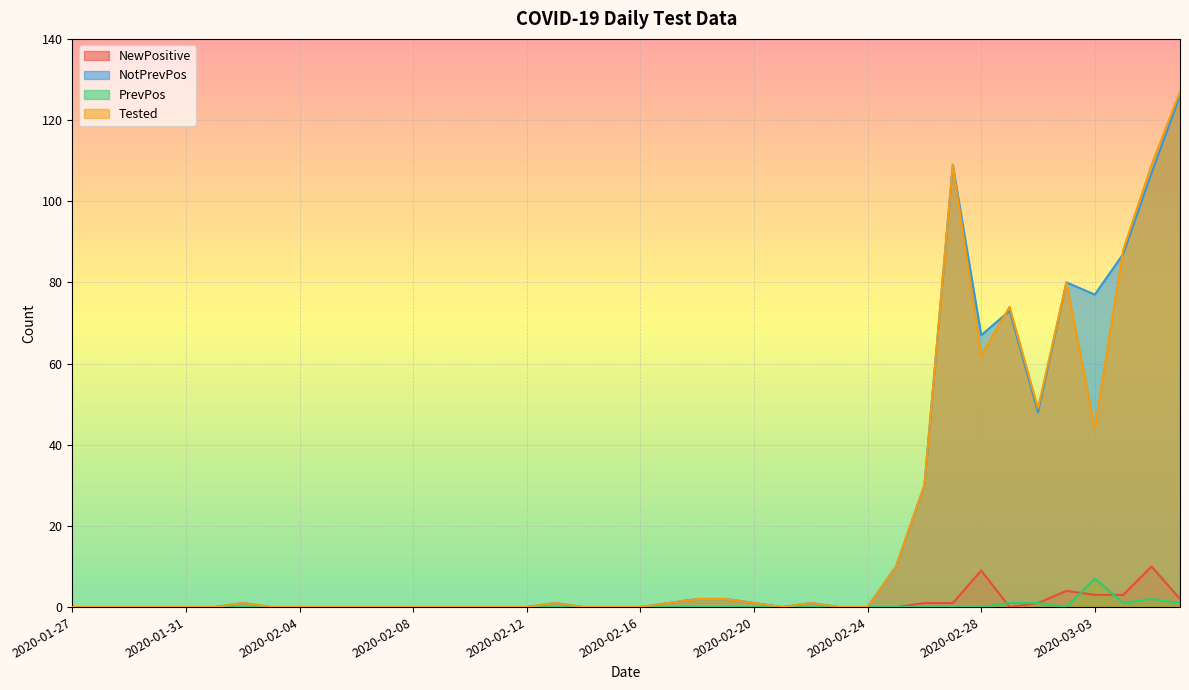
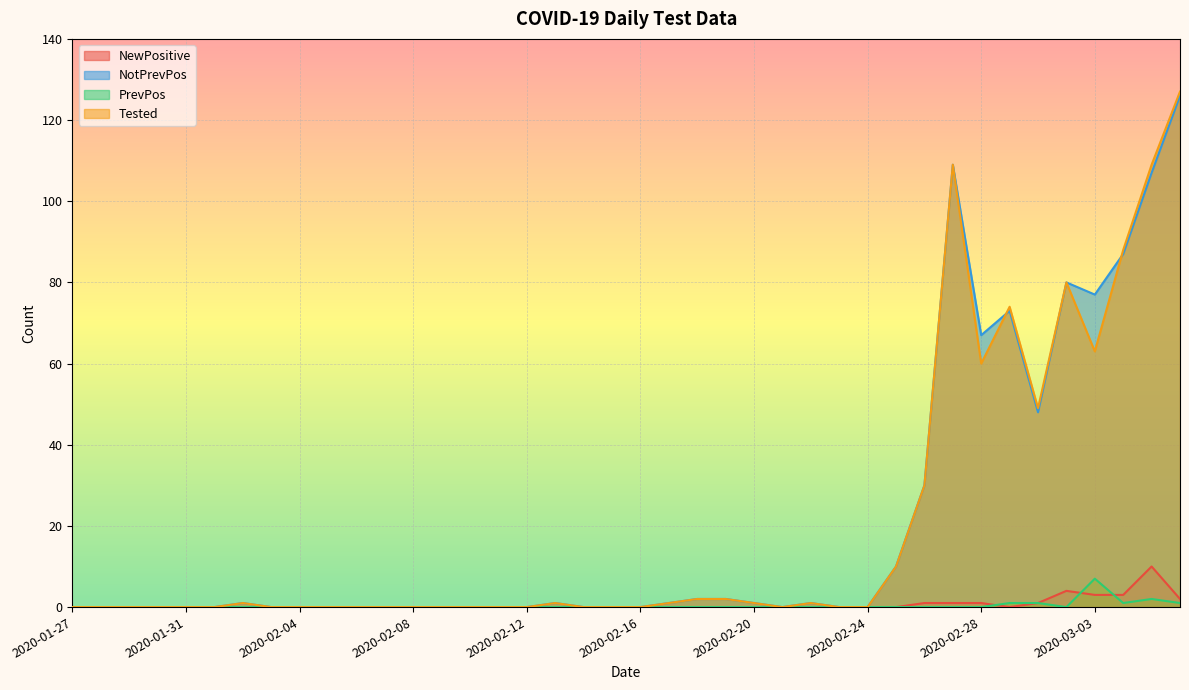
NewPositive, 2020-02-28: 9 -> 1
Tested, 2020-02-28: 62 -> 60
Tested, 2020-03-03: 44 -> 63
